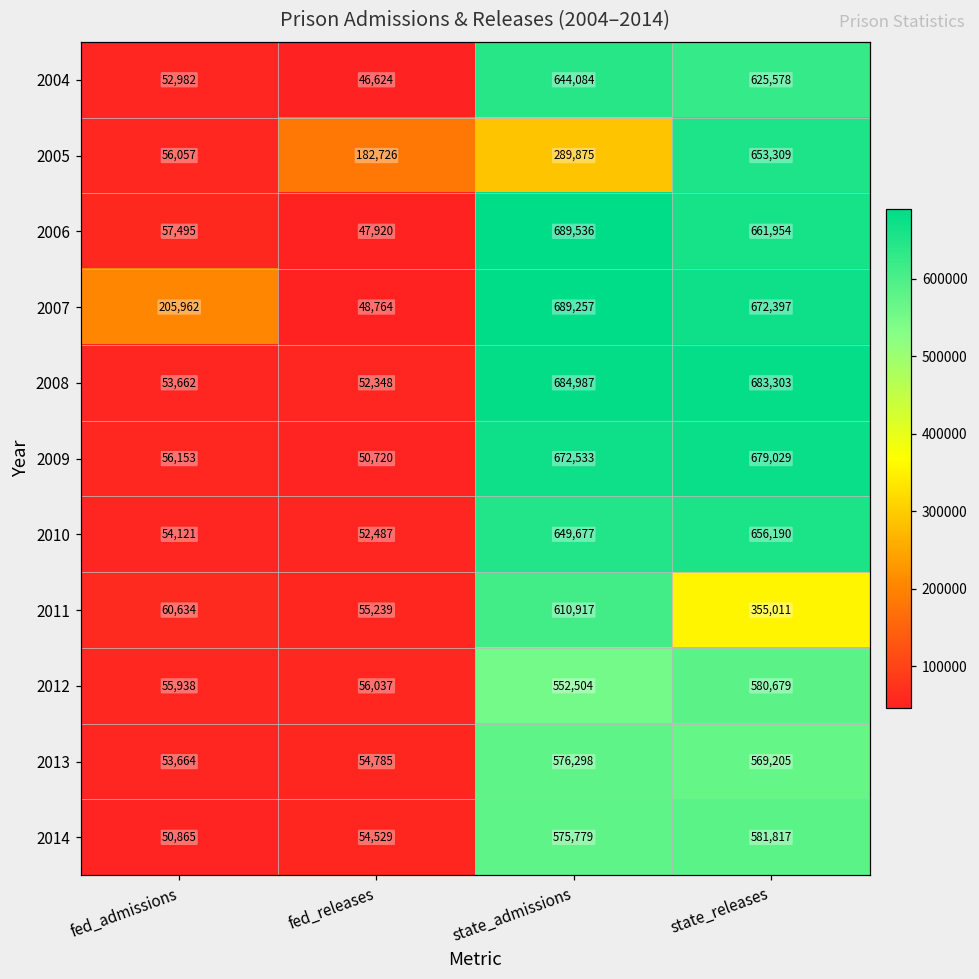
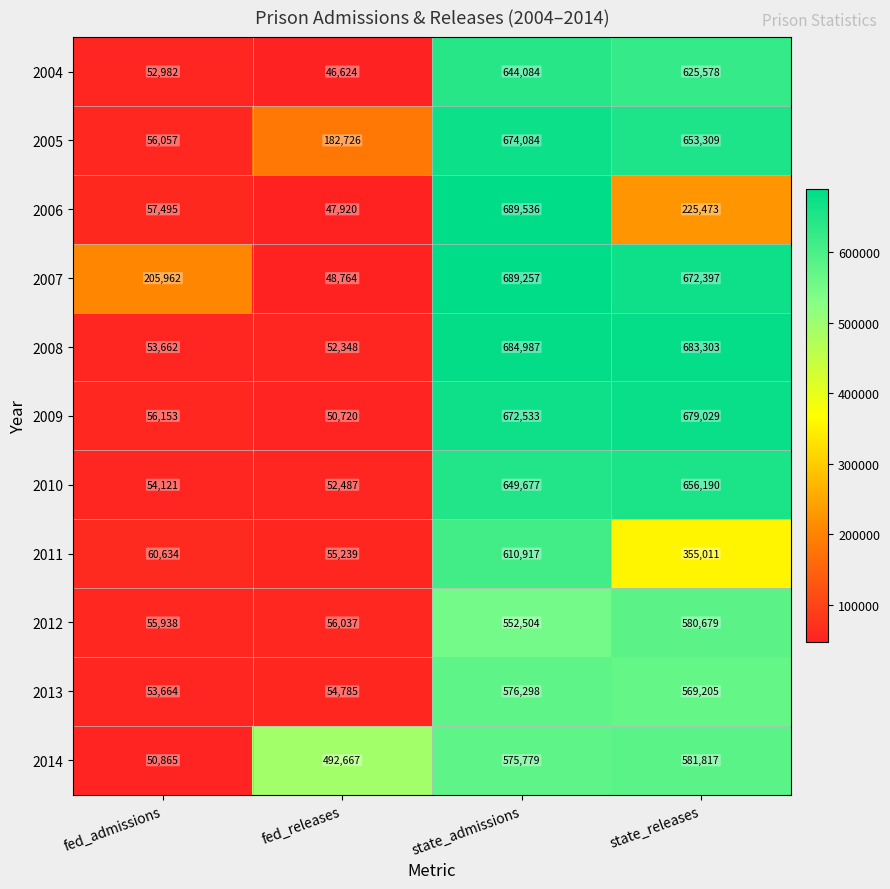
2005, state_admissions: 289,875 -> 674,084
2006, state_releases: 661,954 -> 225,473
2014, fed_releases: 54,529 -> 492,667
